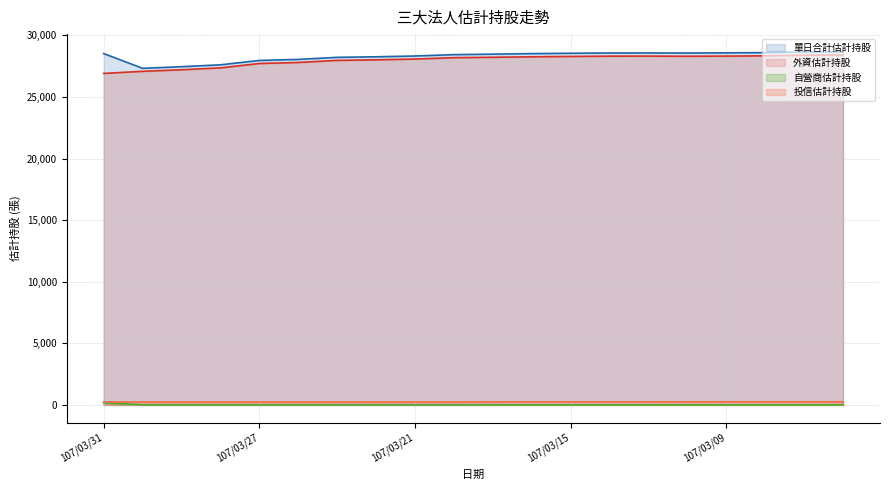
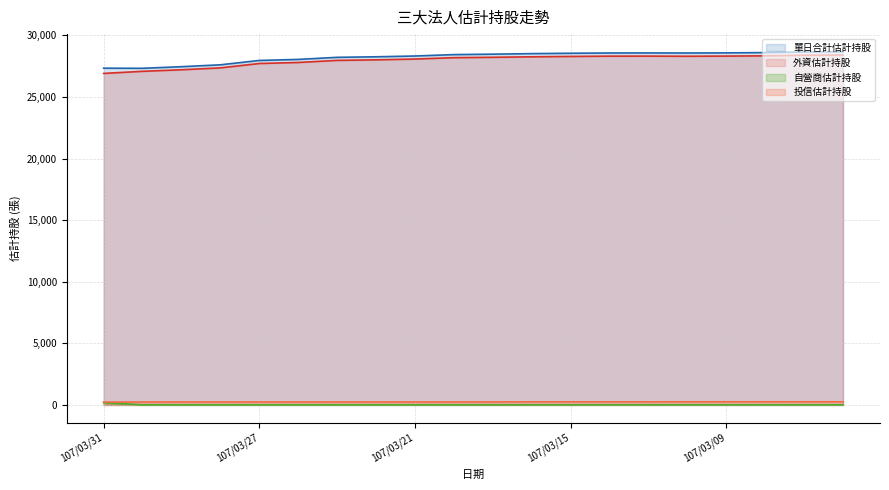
單日合計估計持股, 107/03/31: 28,500 -> 27,300
